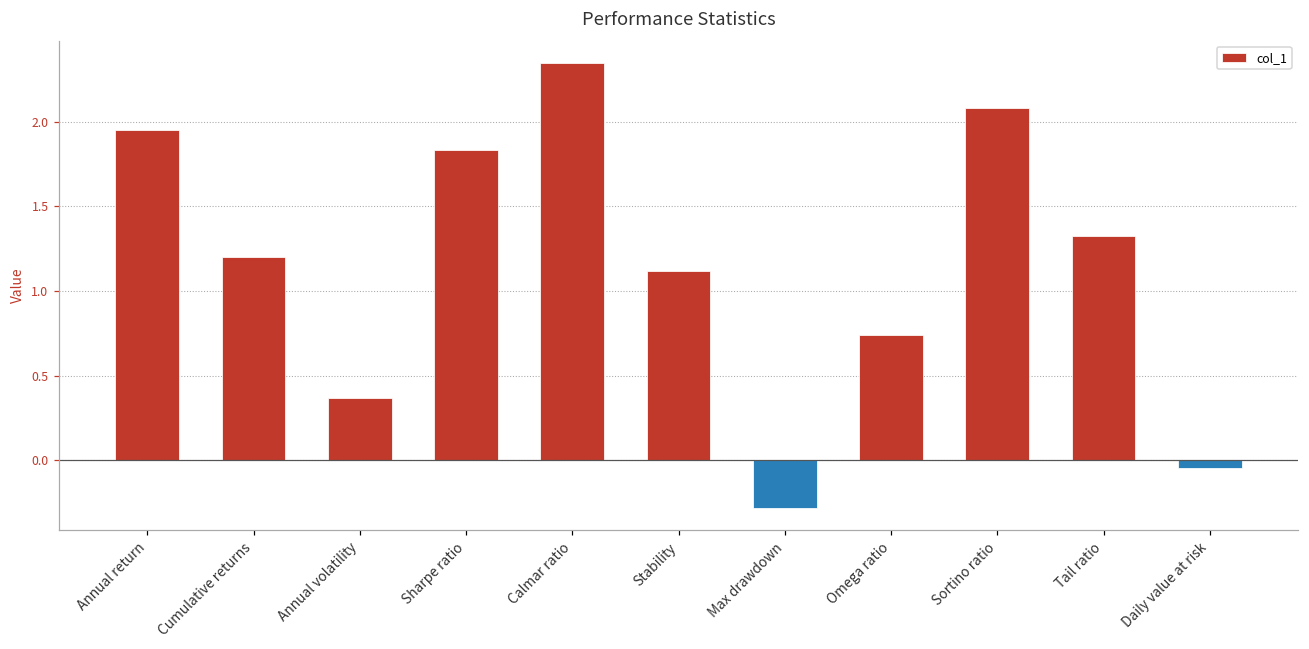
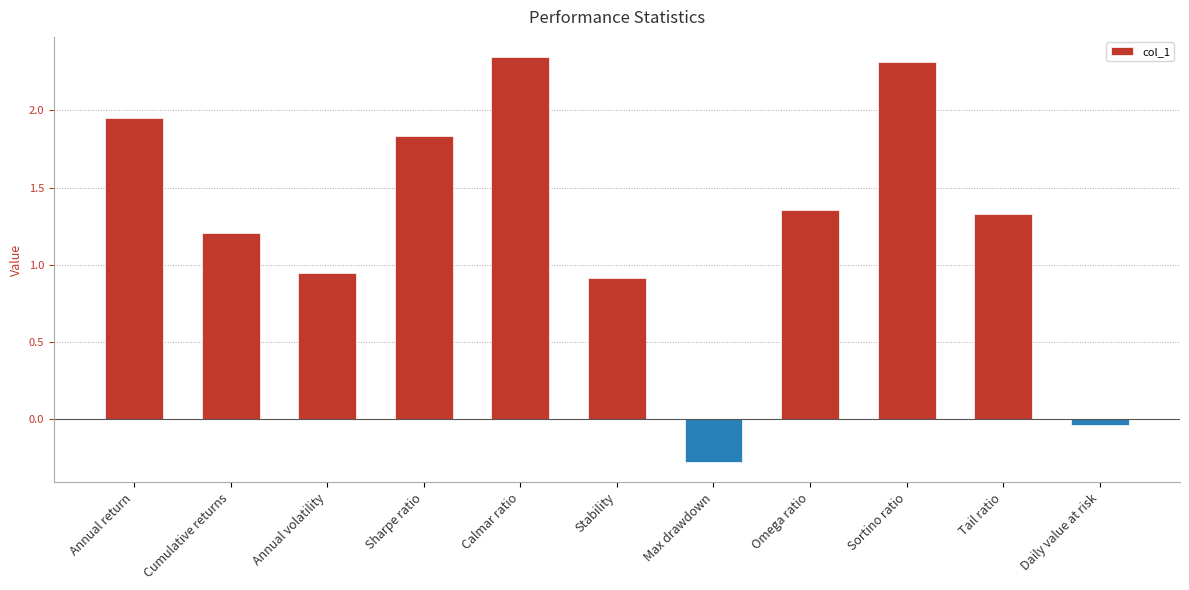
Annual volatility: 0.37 -> 0.94
Stability: 1.12 -> 0.91
Omega ratio: 0.74 -> 1.35
Sortino ratio: 2.08 -> 2.32
